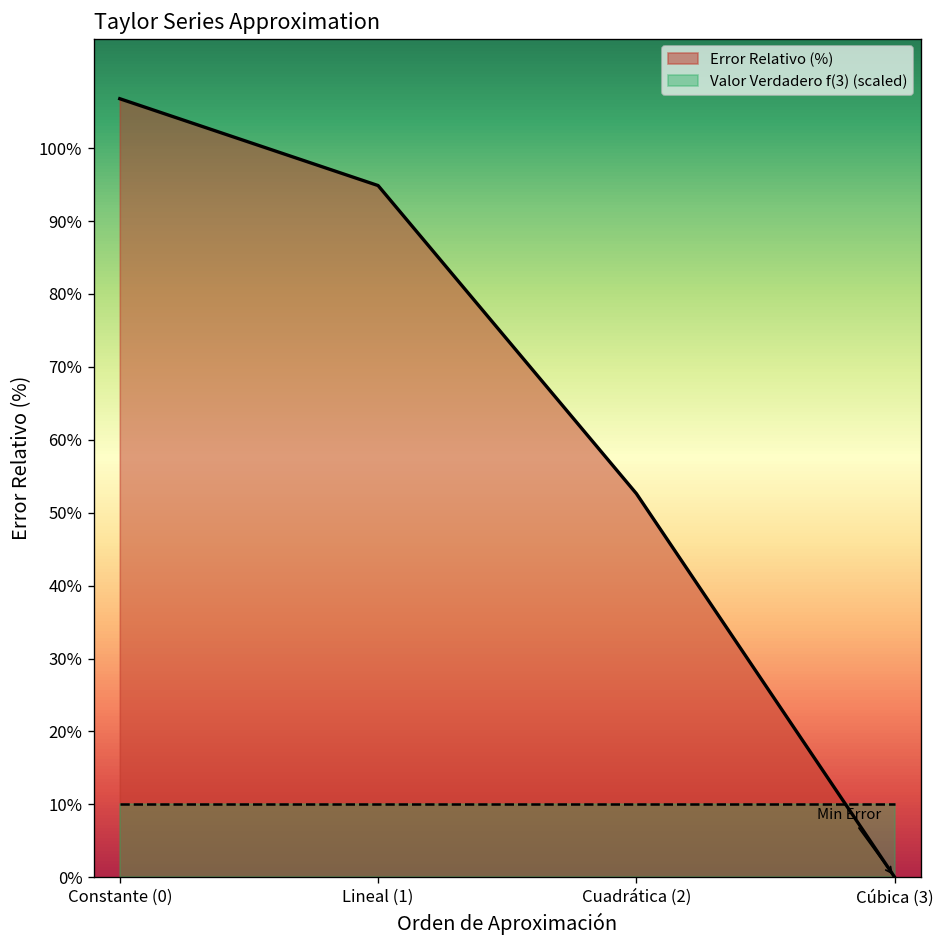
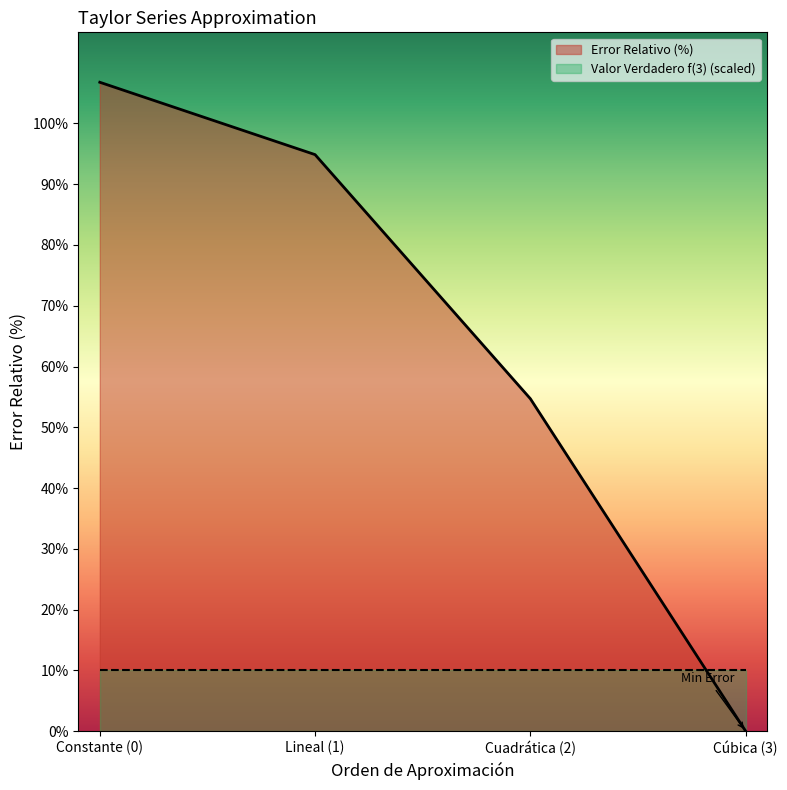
Error Relativo (%), Cuadrática (2): 53% -> 55%
